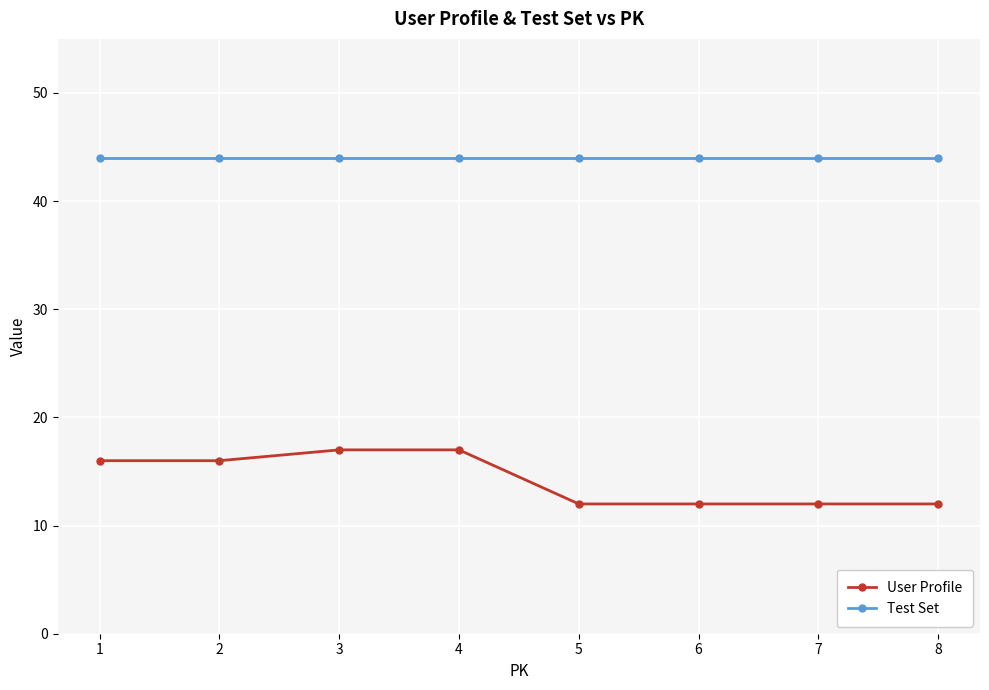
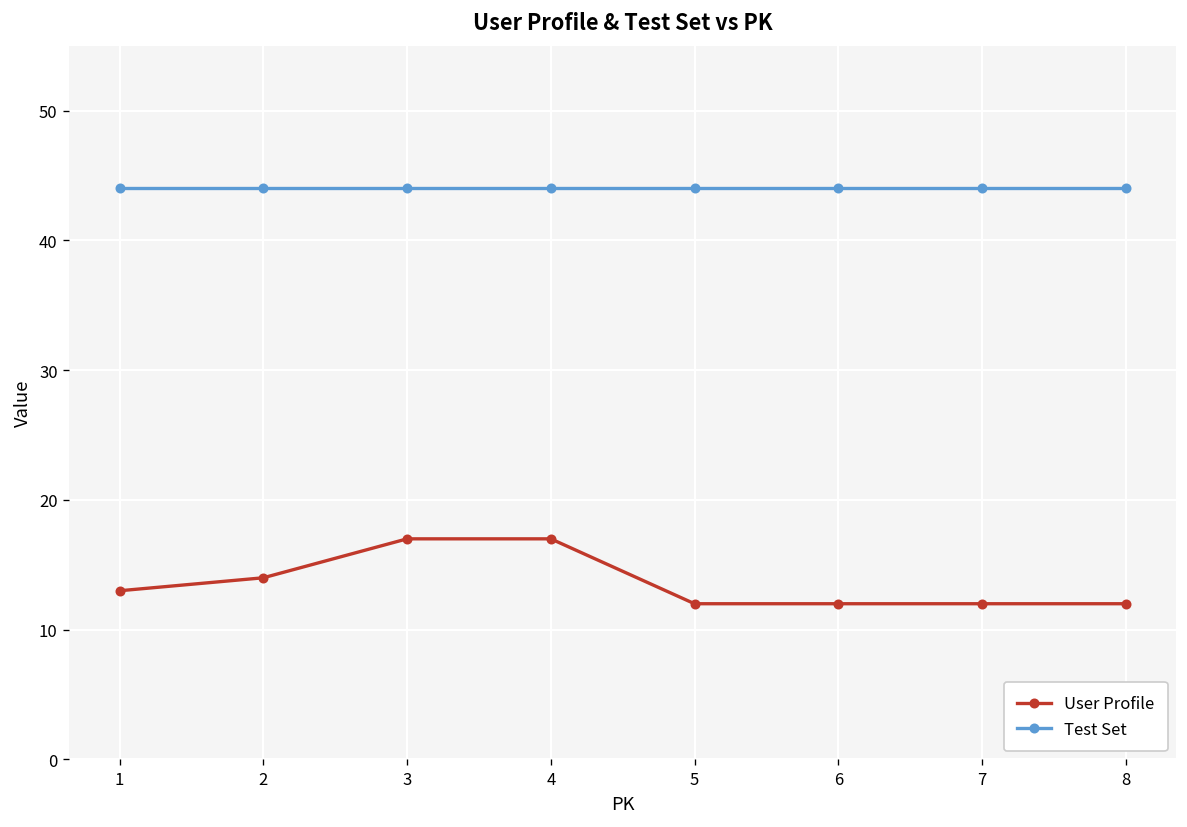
User Profile, 1: 16 -> 13
User Profile, 2: 16 -> 14
